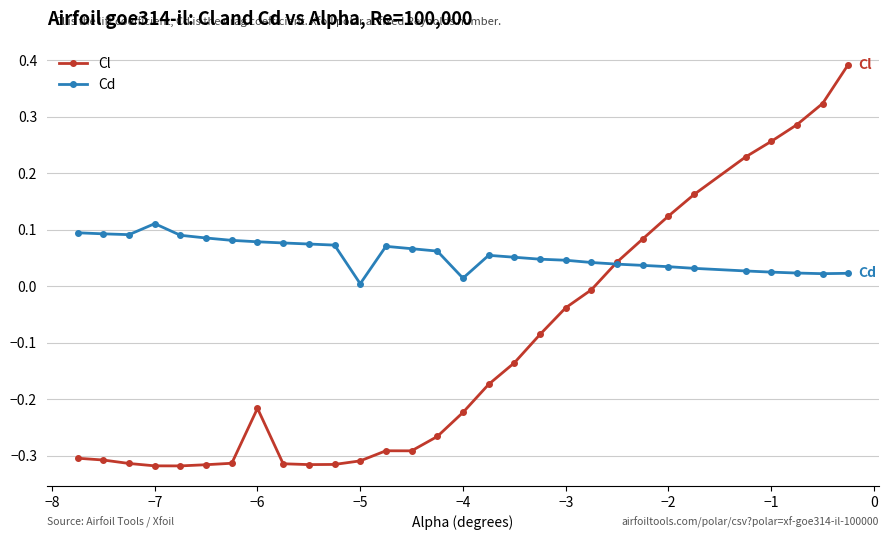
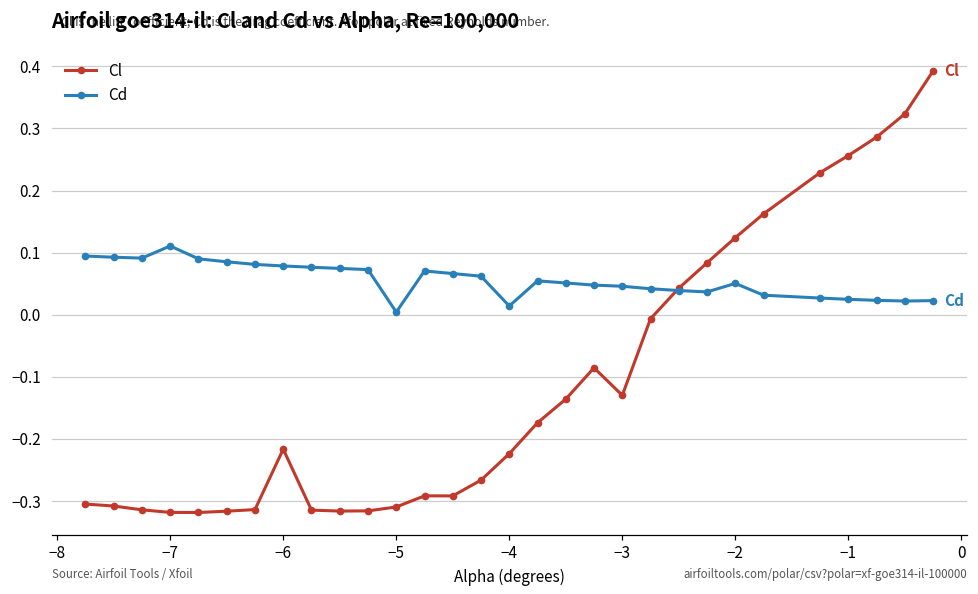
Cl, −3: -0.04 -> -0.13
Cd, −2: 0.03 -> 0.05
